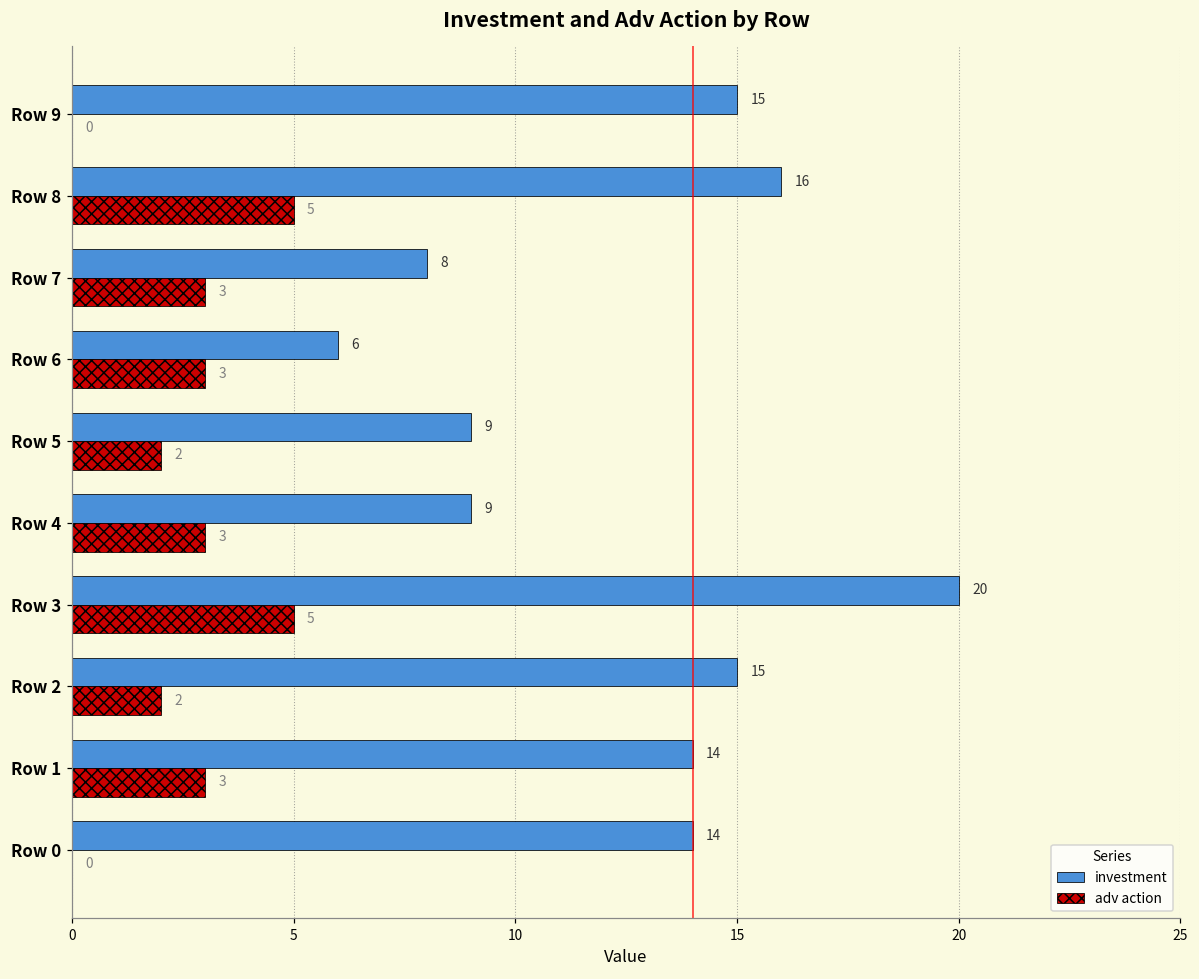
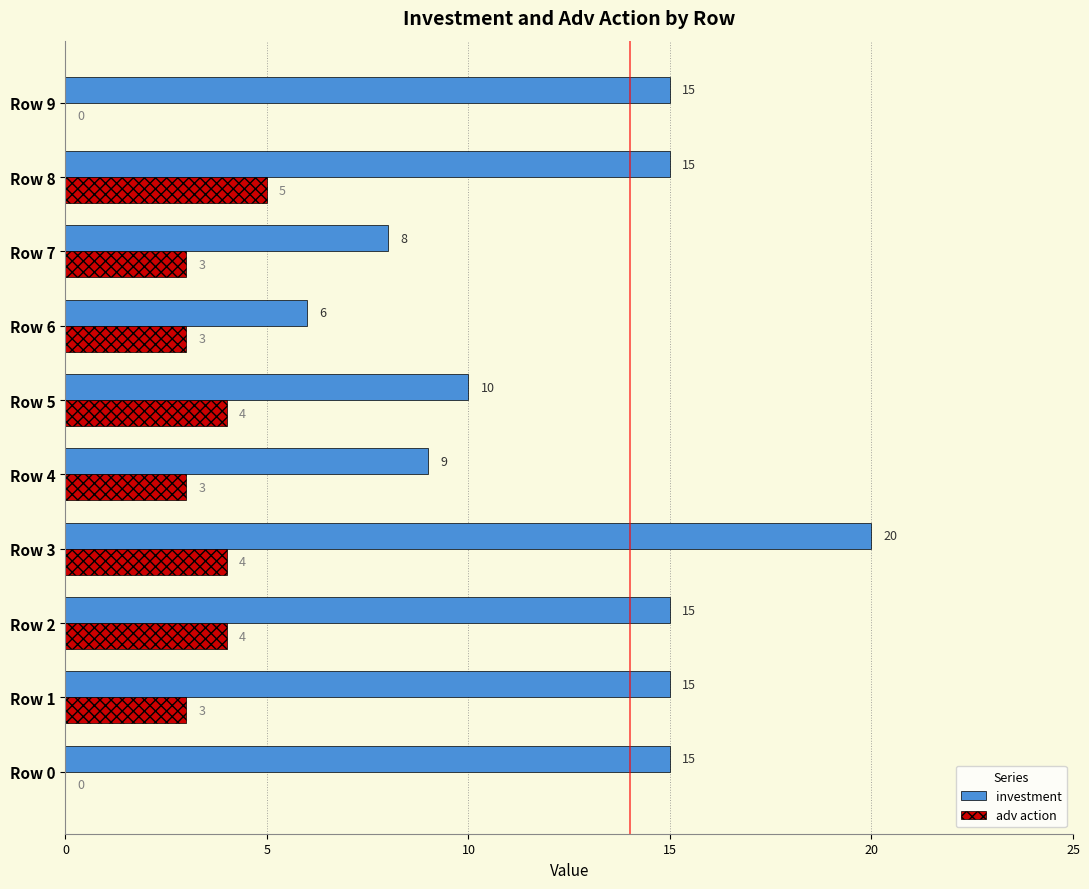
investment, Row 8: 16 -> 15
investment, Row 5: 9 -> 10
adv action, Row 5: 2 -> 4
adv action, Row 3: 5 -> 4
adv action, Row 2: 2 -> 4
investment, Row 1: 14 -> 15
investment, Row 0: 14 -> 15
